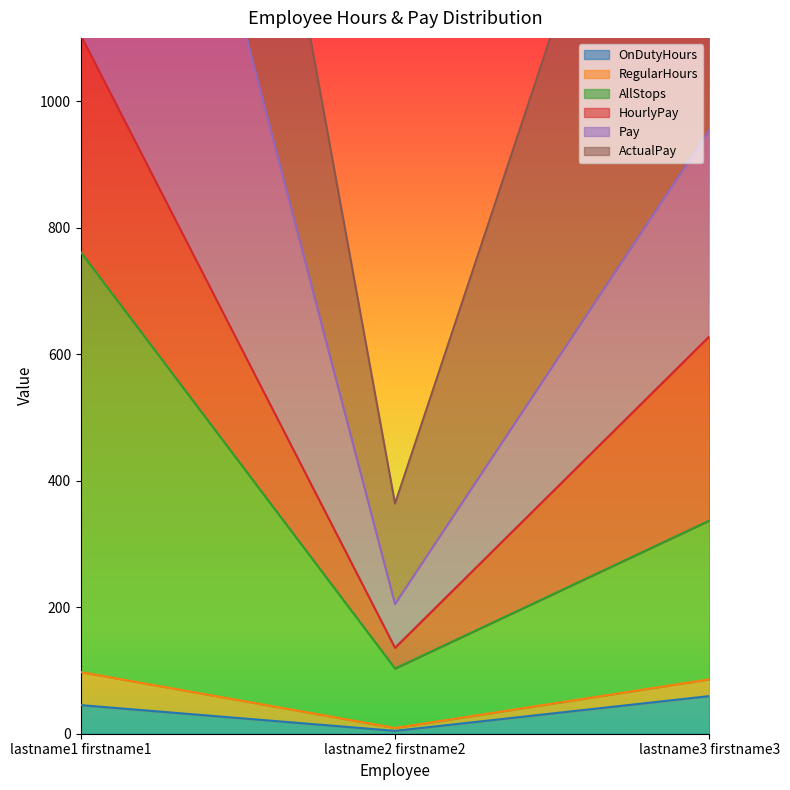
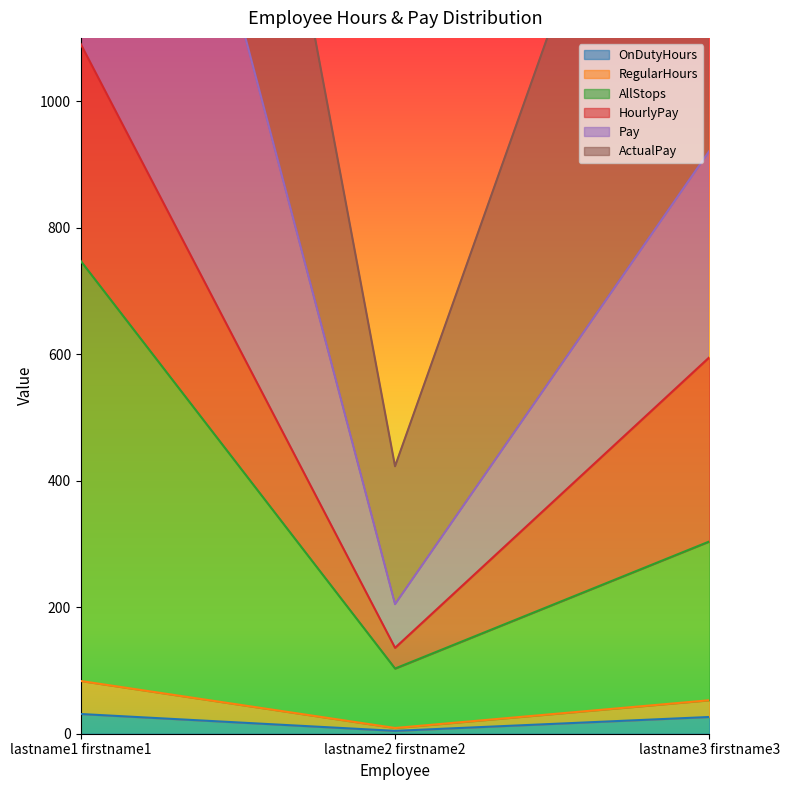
OnDutyHours, lastname1 firstname1: 50 -> 30
ActualPay, lastname2 firstname2: 160 -> 220
OnDutyHours, lastname3 firstname3: 60 -> 30
